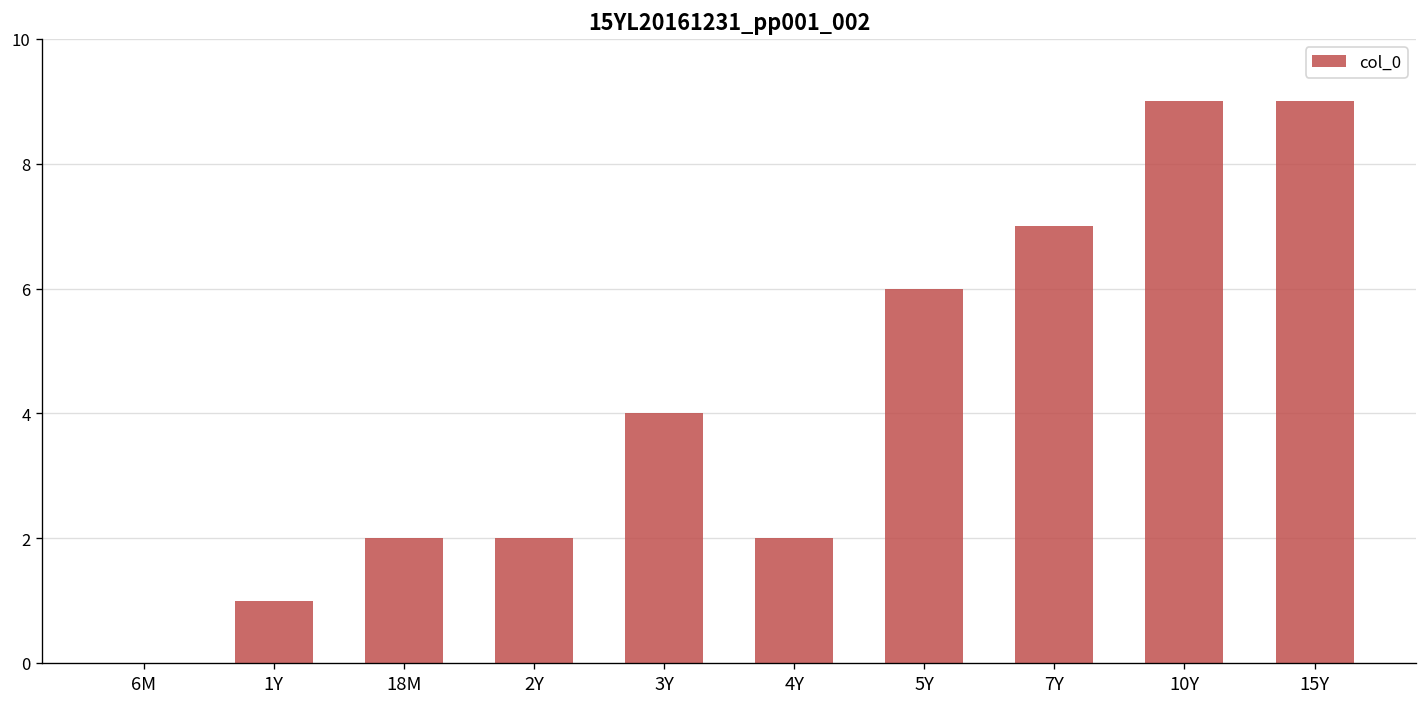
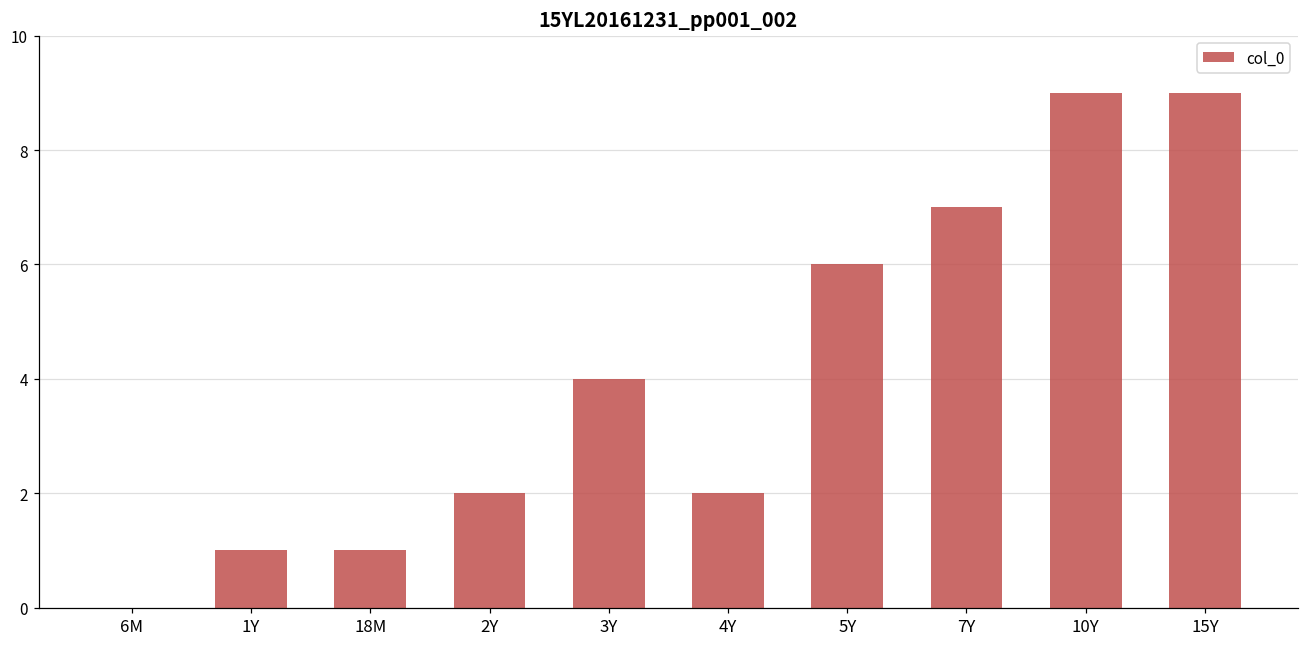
18M: 2 -> 1
